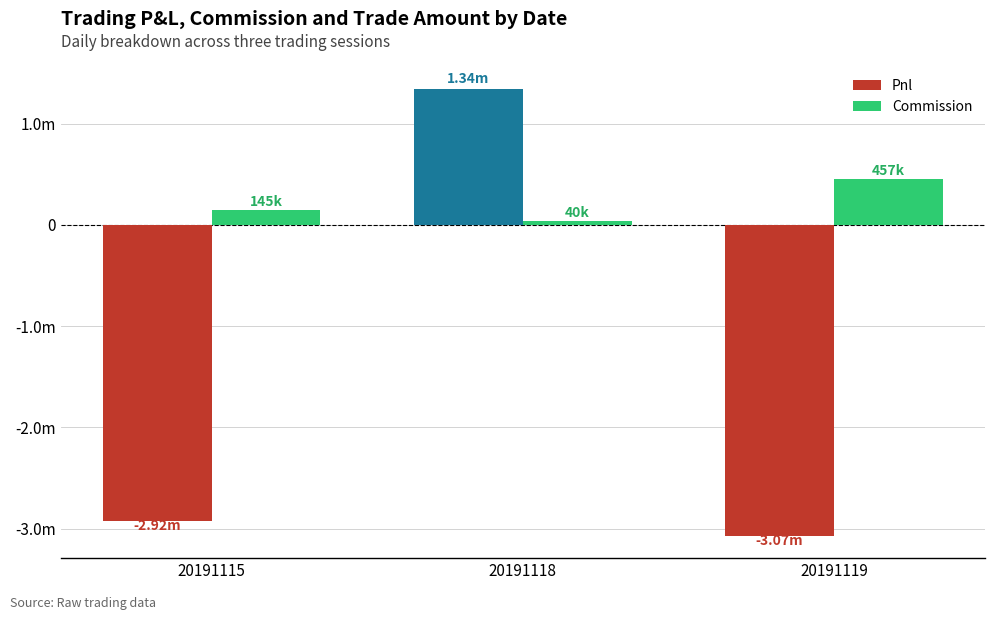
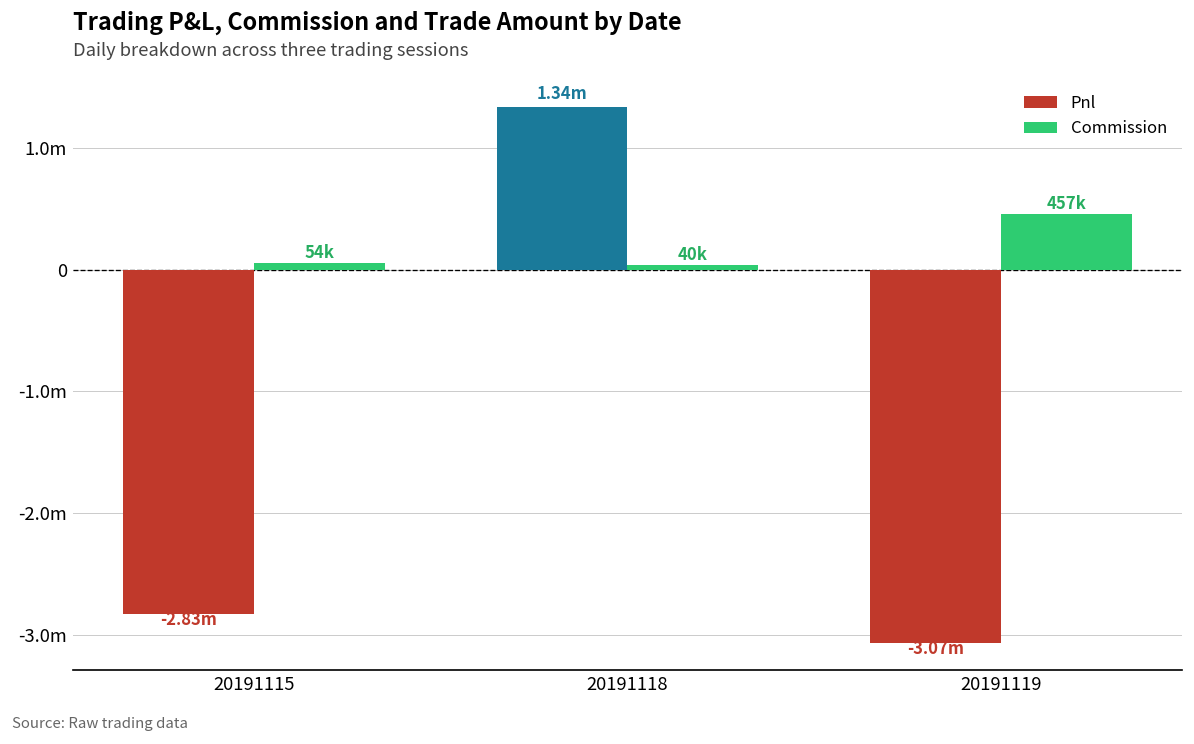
Pnl, 20191115: -2.92m -> -2.83m
Commission, 20191115: 145k -> 54k
